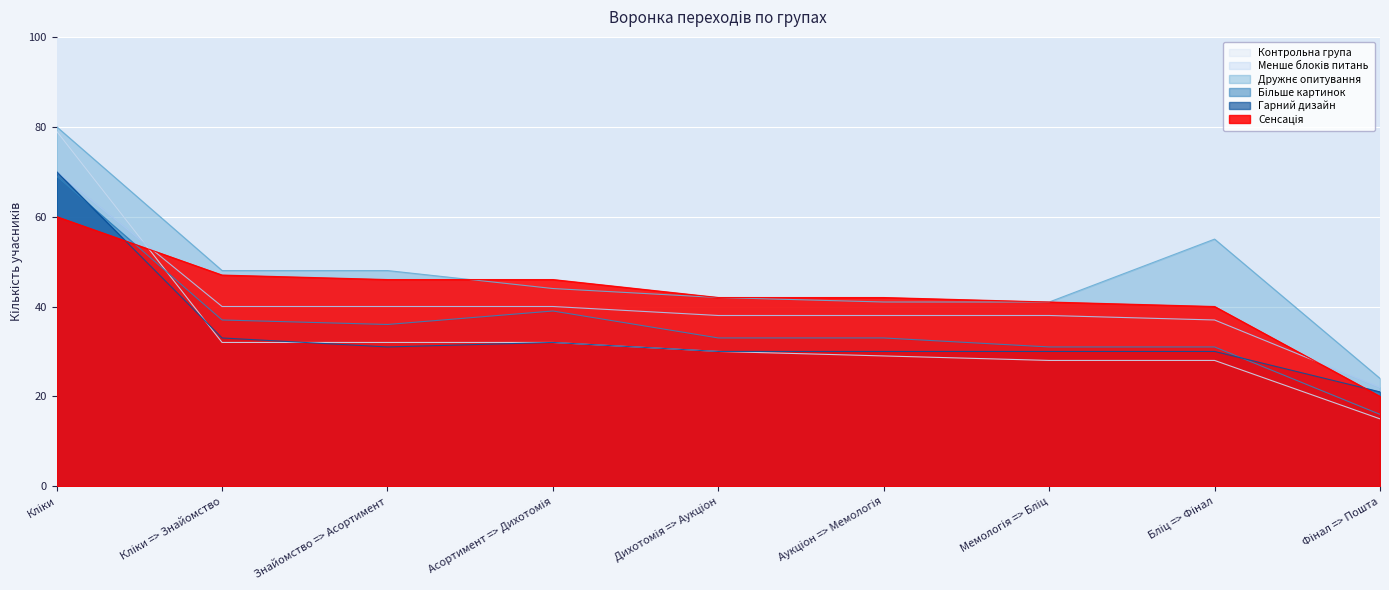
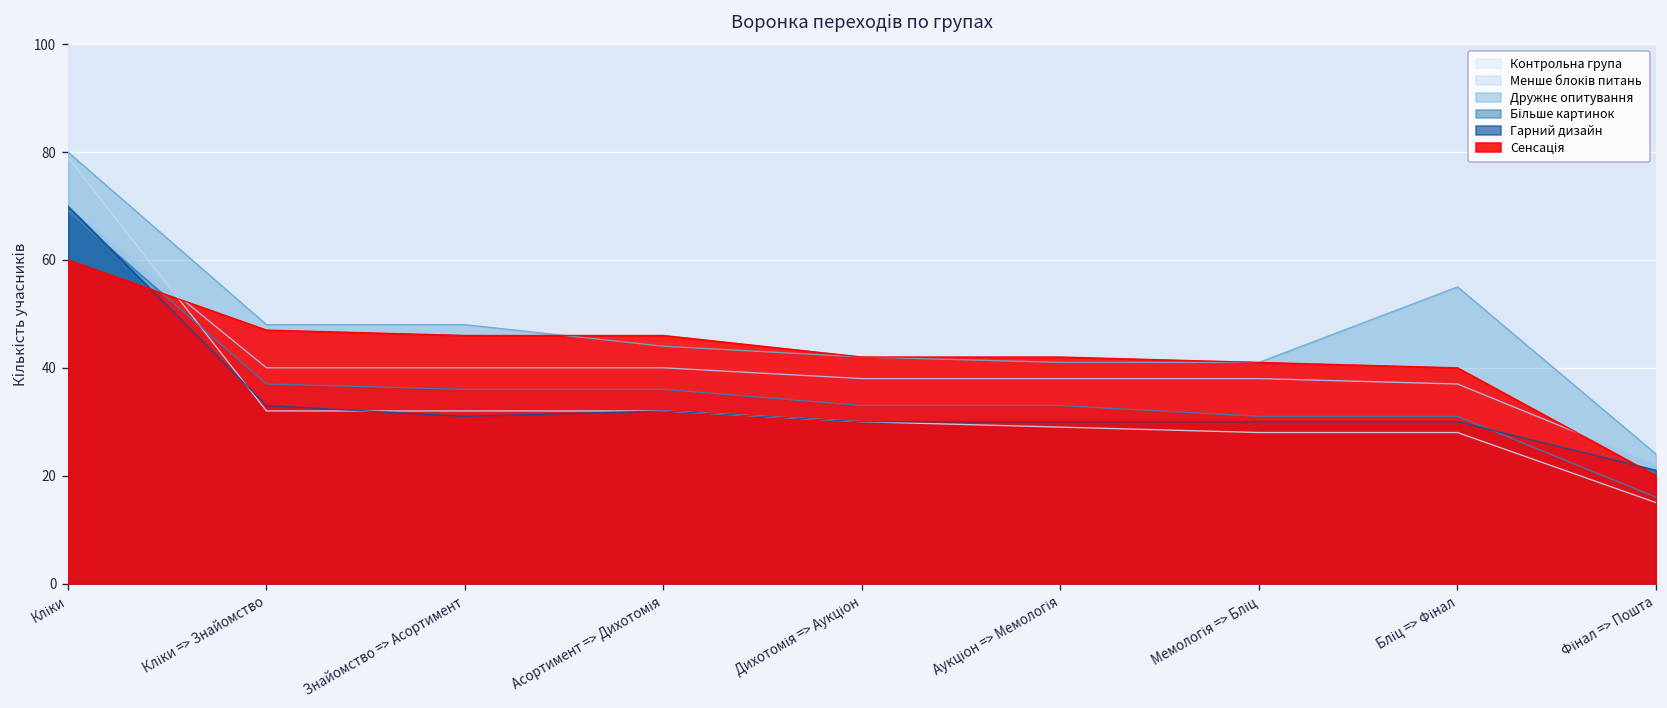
Більше картинок, Асортимент => Дихотомія: 39 -> 36
